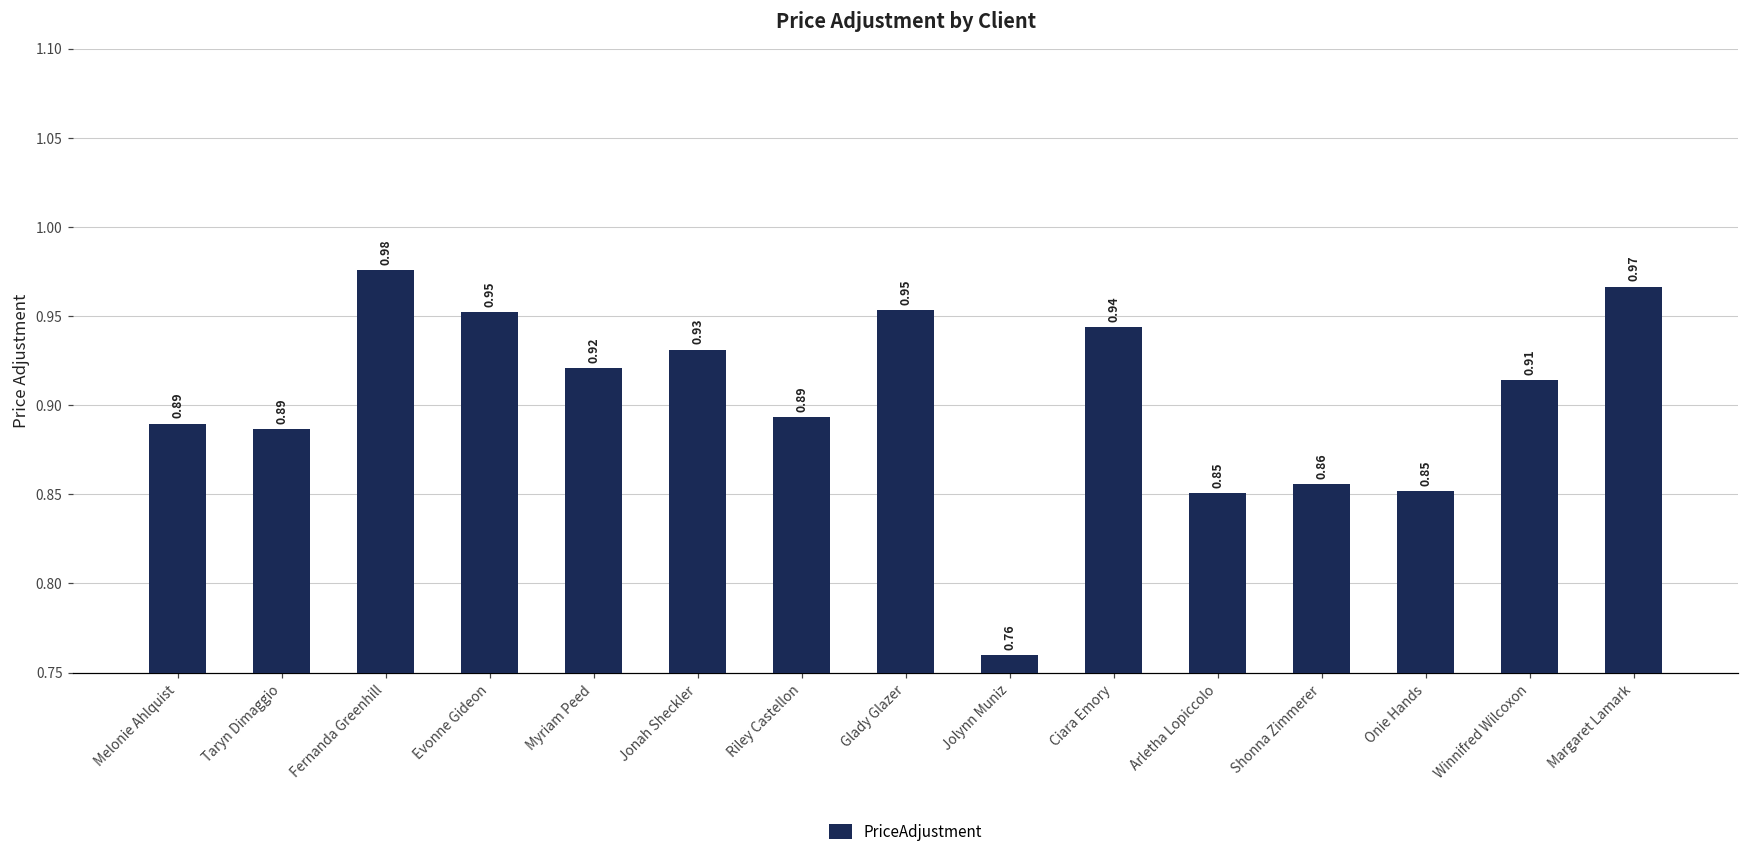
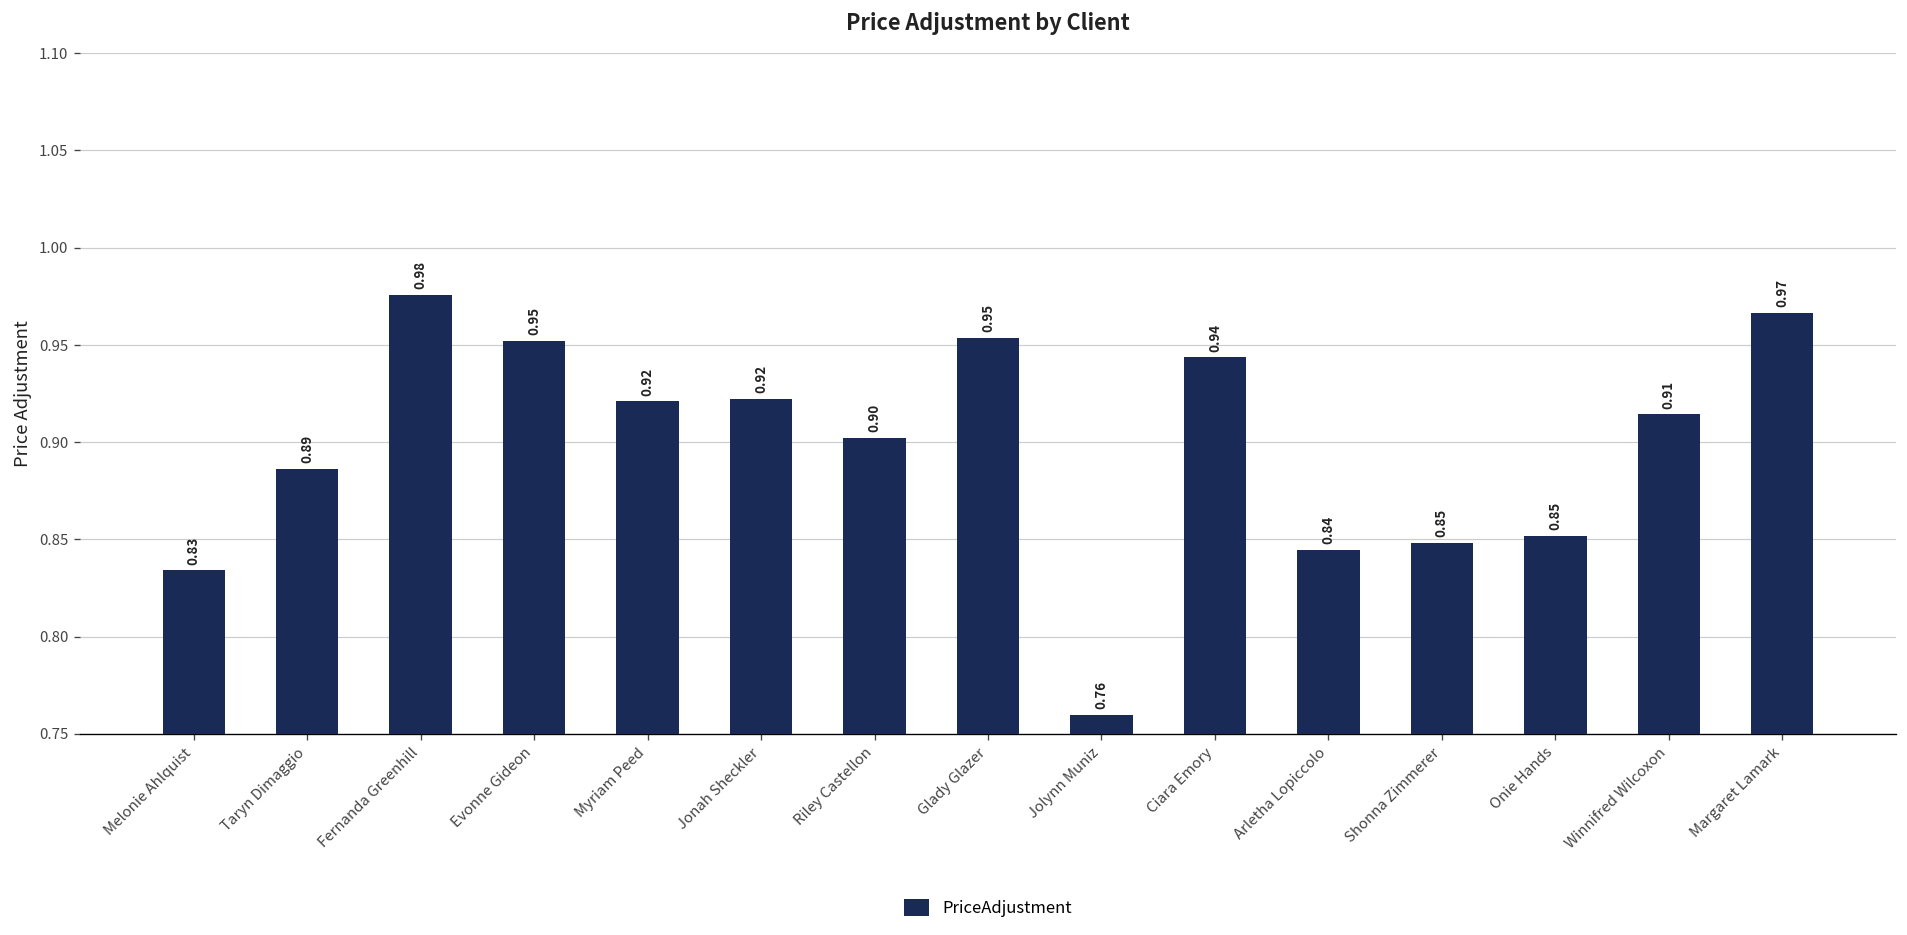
Melonie Ahlquist: 0.89 -> 0.83
Jonah Sheckler: 0.93 -> 0.92
Riley Castellon: 0.89 -> 0.90
Arletha Lopiccolo: 0.85 -> 0.84
Shonna Zimmerer: 0.86 -> 0.85
